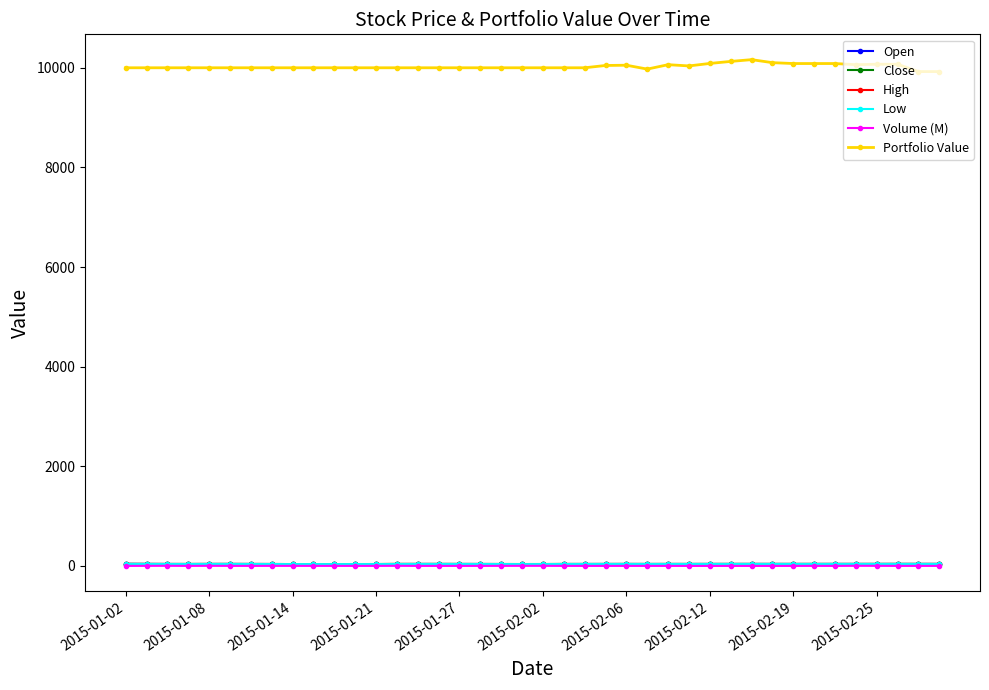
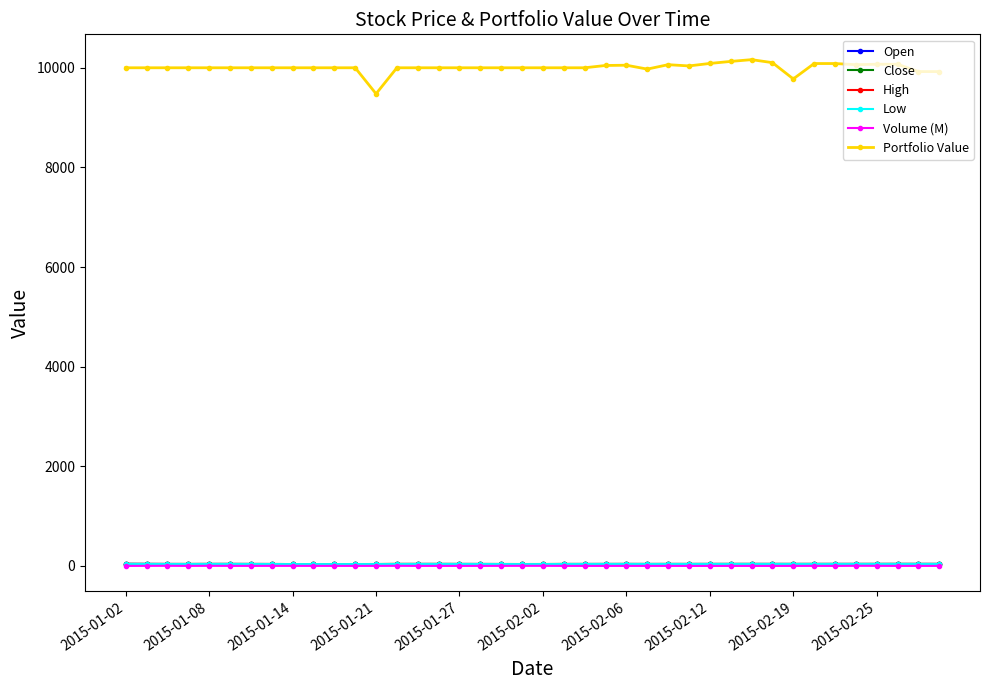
Portfolio Value, 2015-01-21: 10000 -> 9500
Portfolio Value, 2015-02-19: 10100 -> 9800
